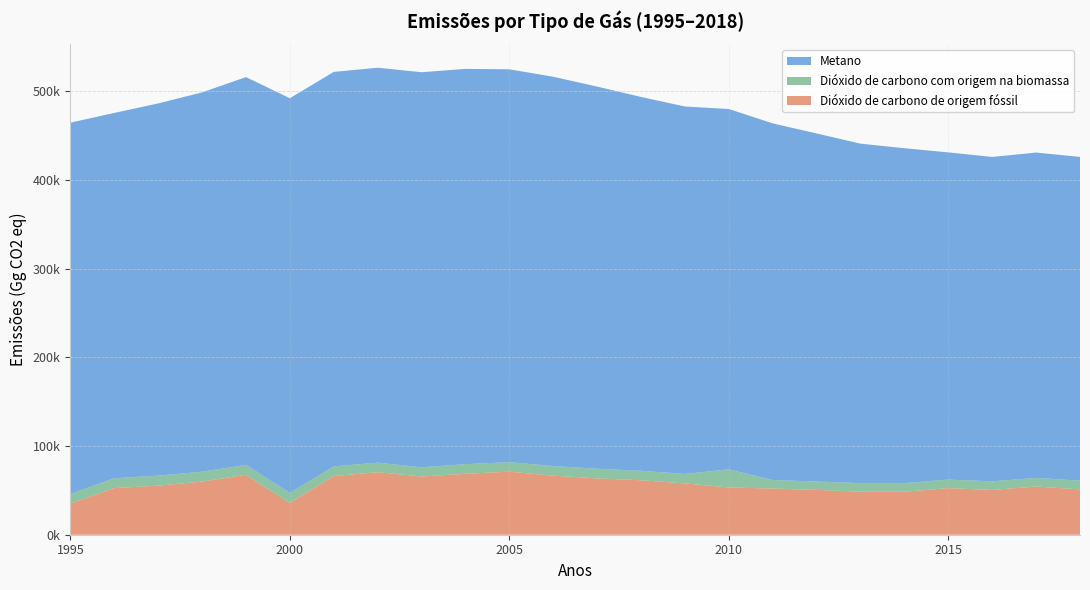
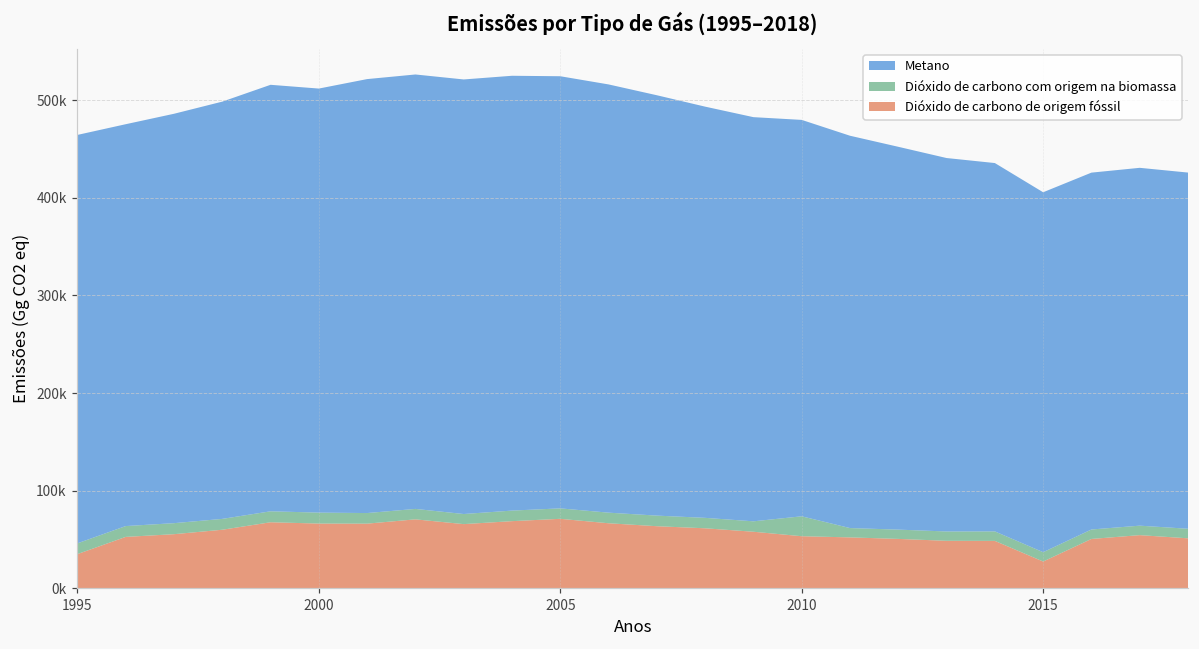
Dióxido de carbono de origem fóssil, 2000: 40000 -> 70000
Metano, 2000: 440000 -> 430000
Dióxido de carbono de origem fóssil, 2015: 50000 -> 30000
